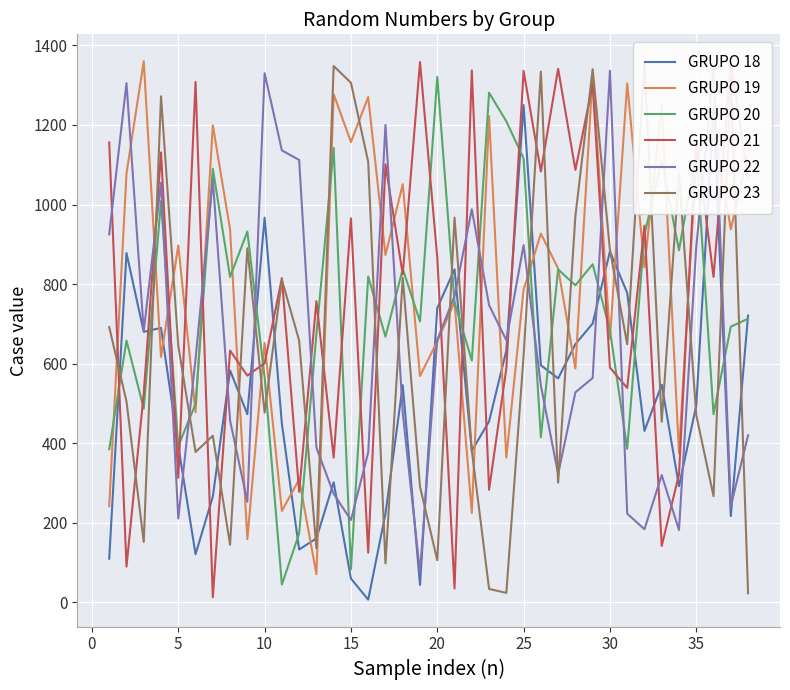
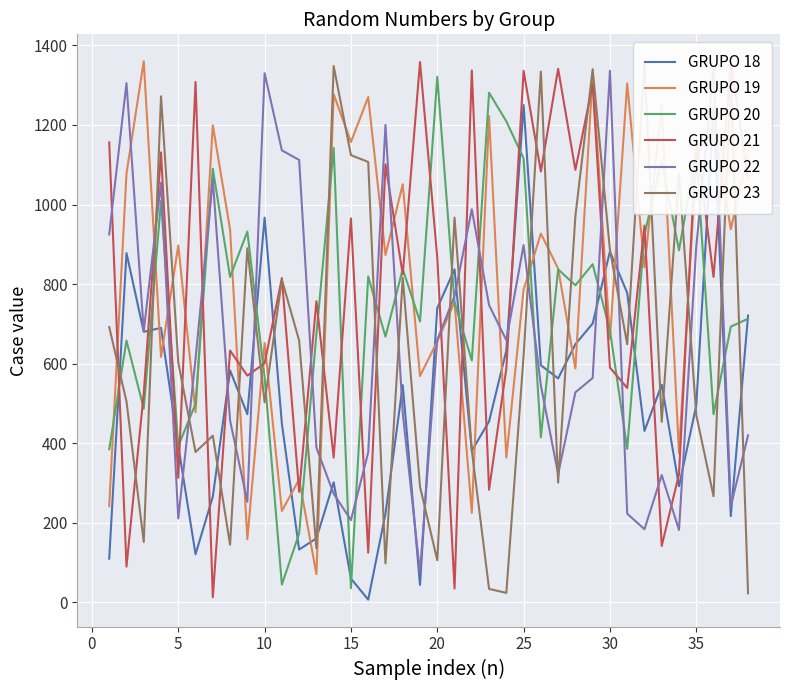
GRUPO 23, 5: 650 -> 600
GRUPO 23, 10: 480 -> 500
GRUPO 20, 15: 80 -> 40
GRUPO 23, 15: 1310 -> 1120
